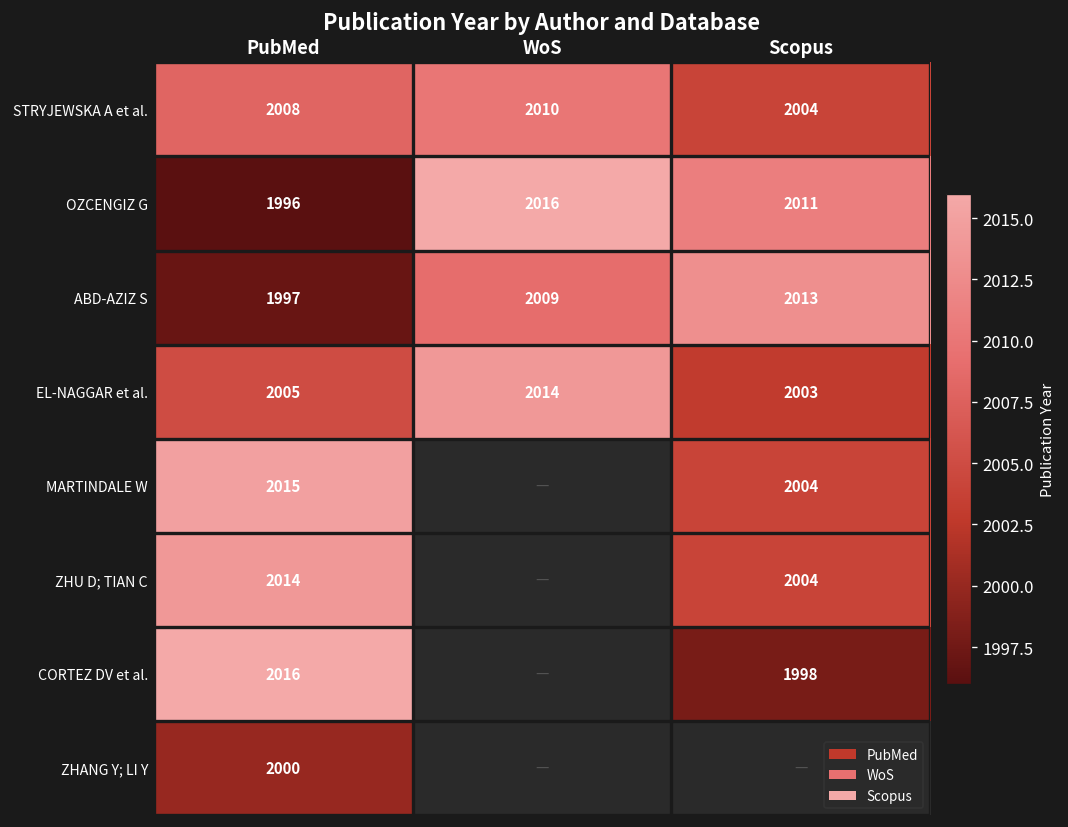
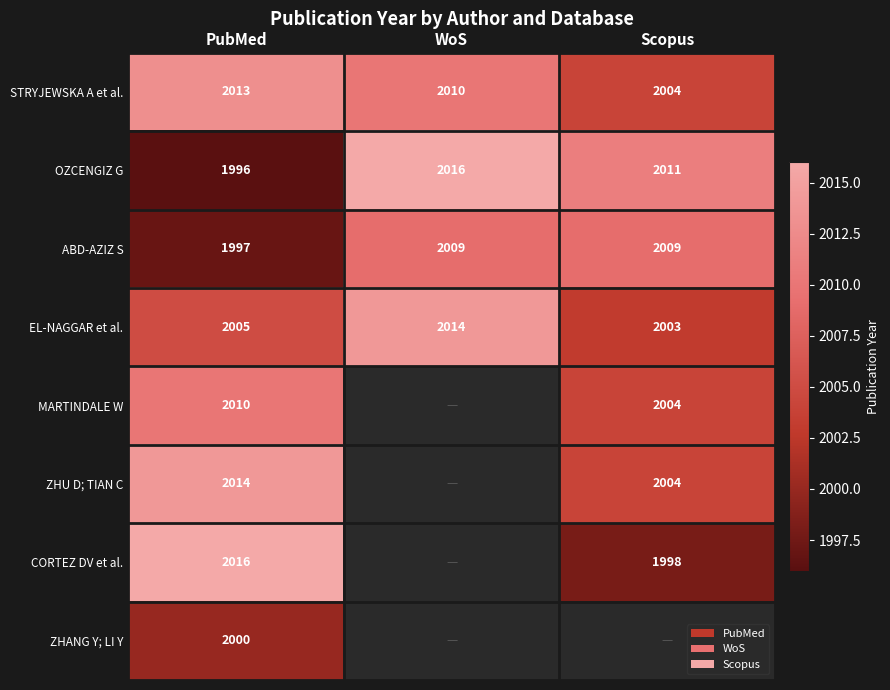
STRYJEWSKA A et al., PubMed: 2008 -> 2013
ABD-AZIZ S, Scopus: 2013 -> 2009
MARTINDALE W, PubMed: 2015 -> 2010
